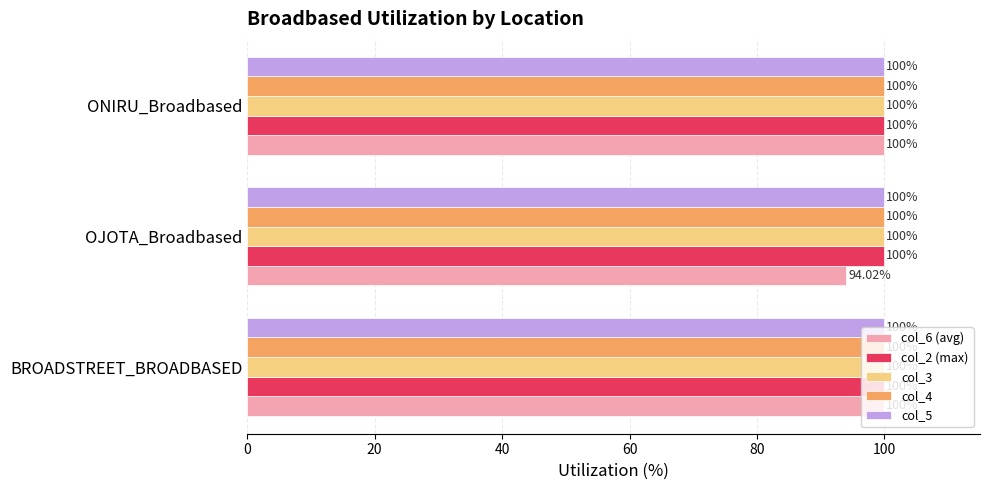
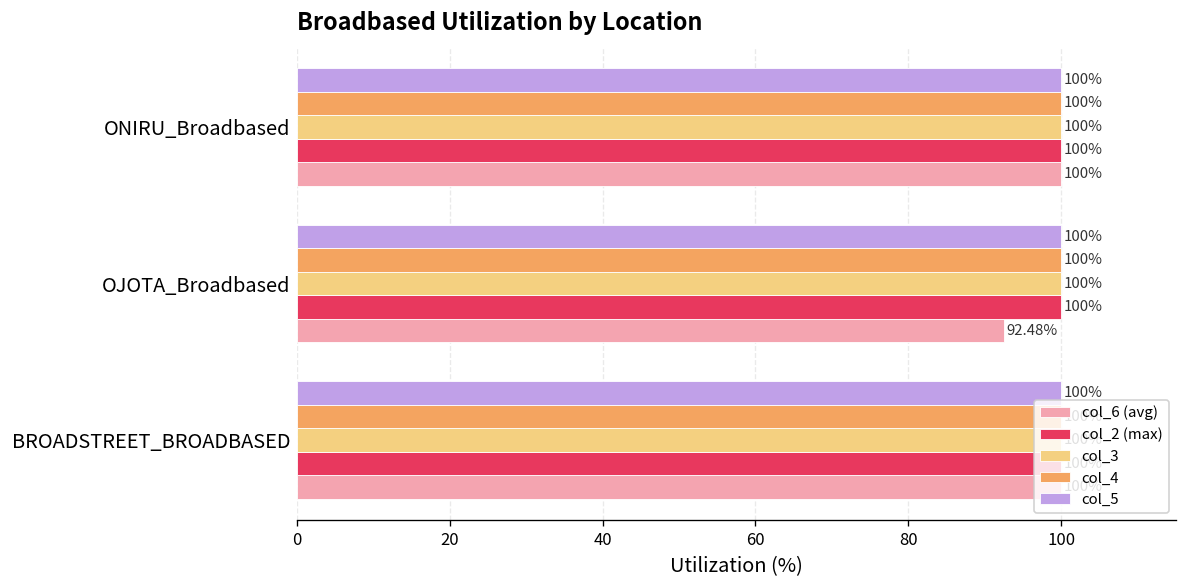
col_6 (avg), OJOTA_Broadbased: 94.02% -> 92.48%
